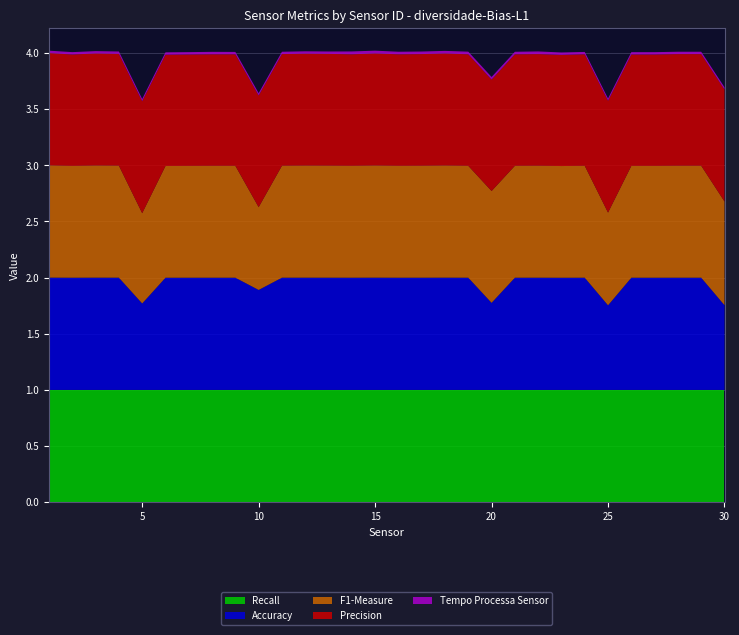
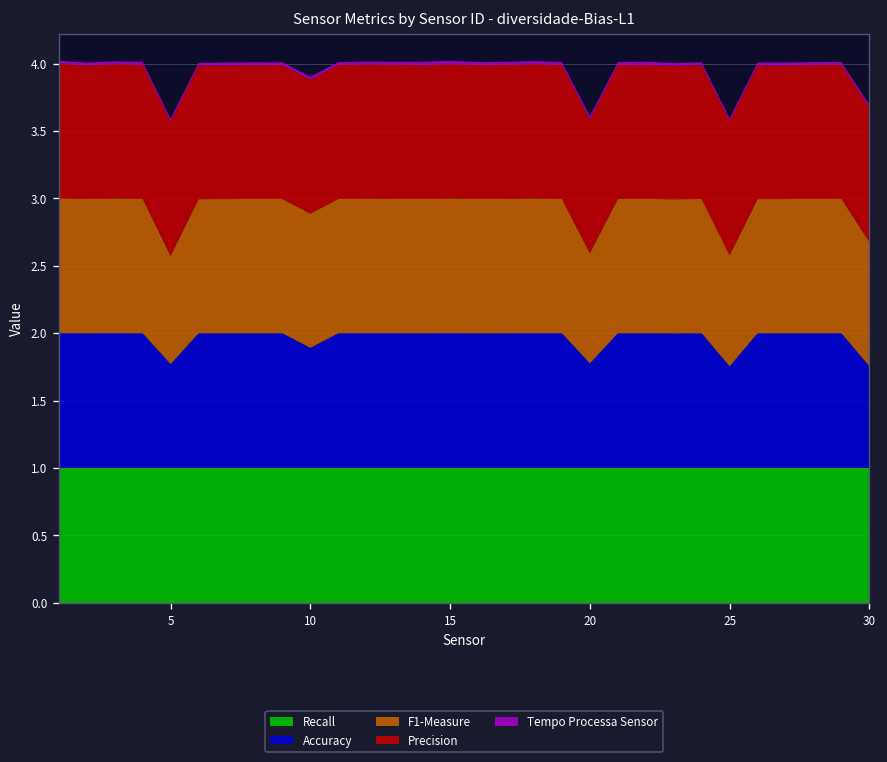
F1-Measure, 10: 0.74 -> 1.00
F1-Measure, 20: 1.00 -> 0.82
